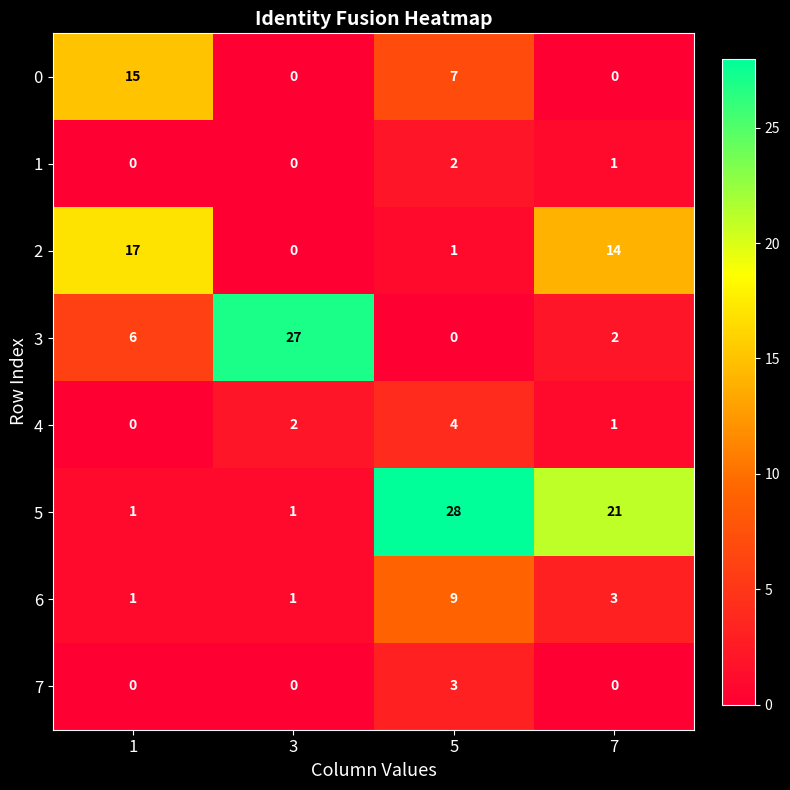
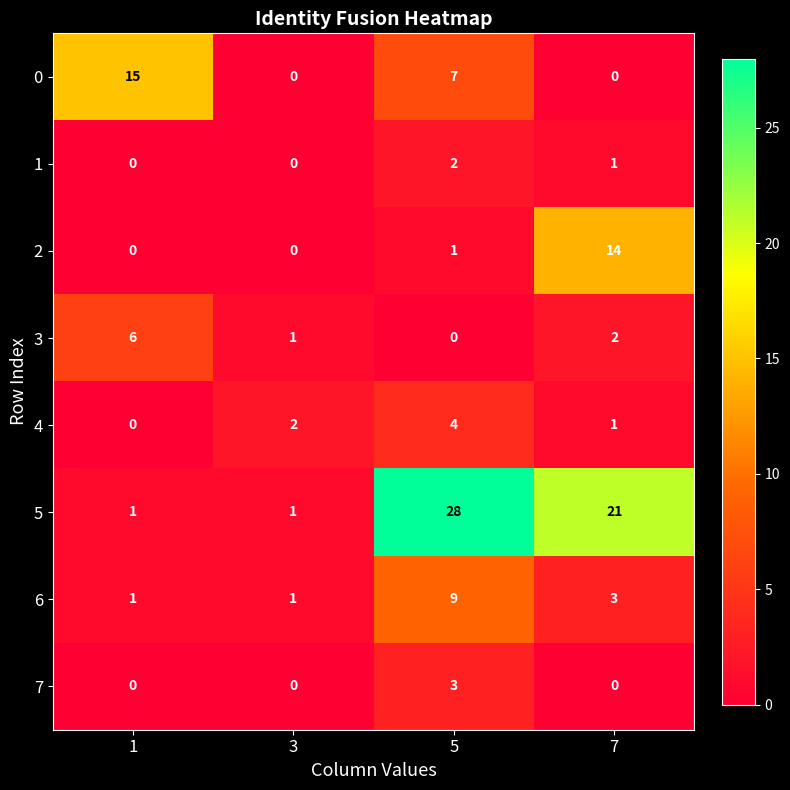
2, 1: 17 -> 0
3, 3: 27 -> 1
